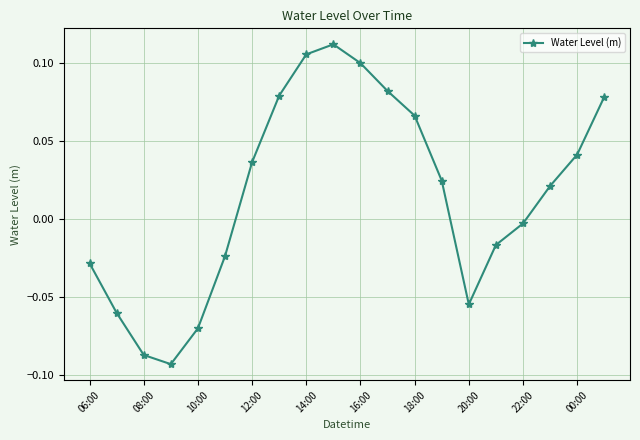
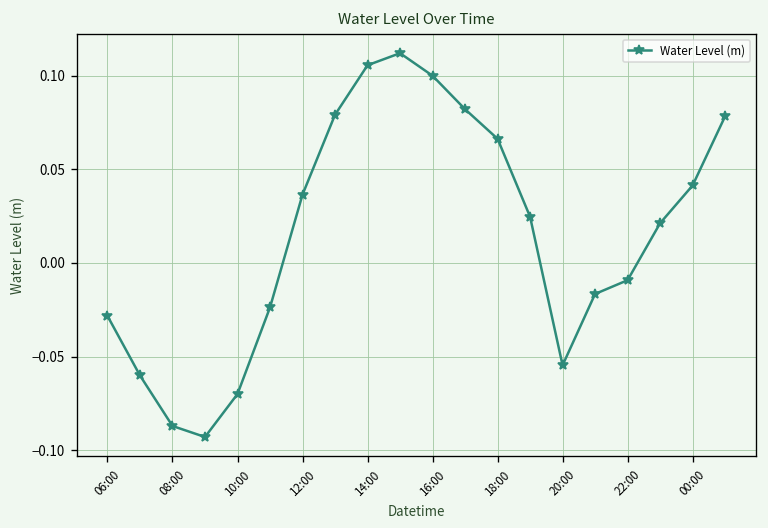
22:00: -0.003 -> -0.009
